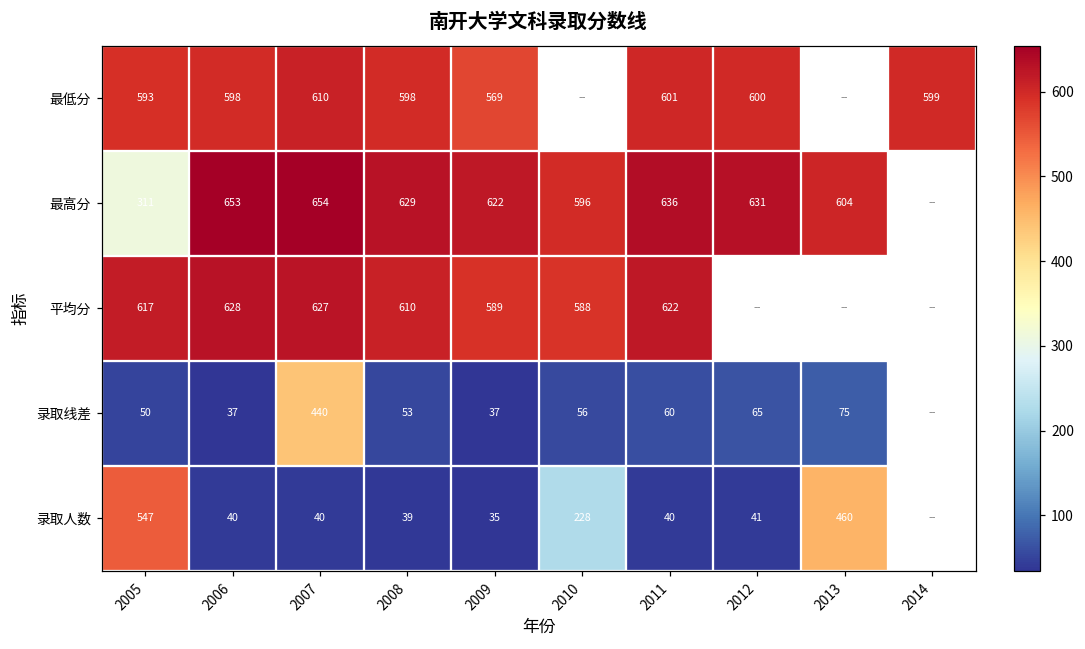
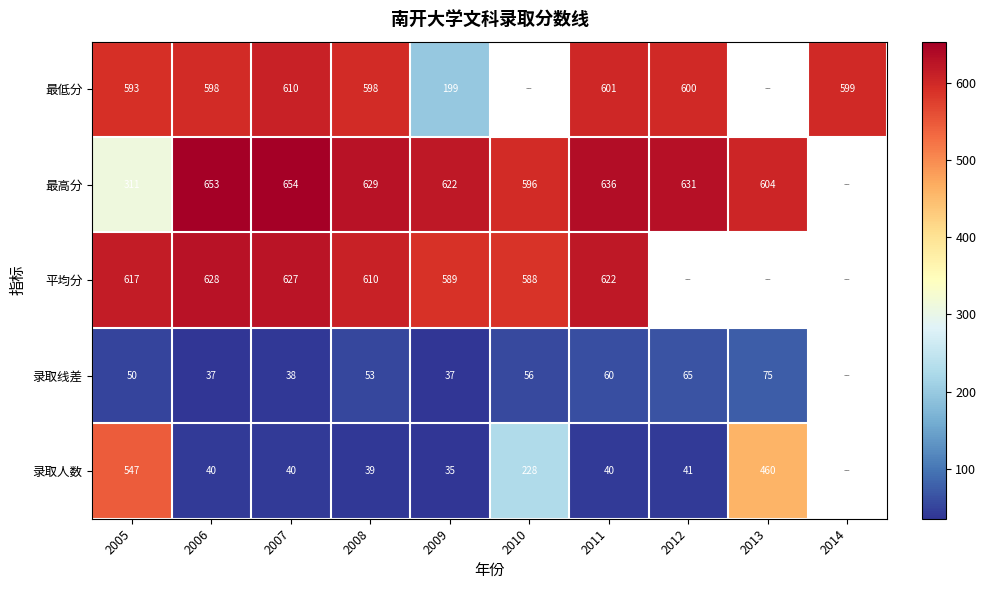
最低分, 2009: 569 -> 199
录取线差, 2007: 440 -> 38
